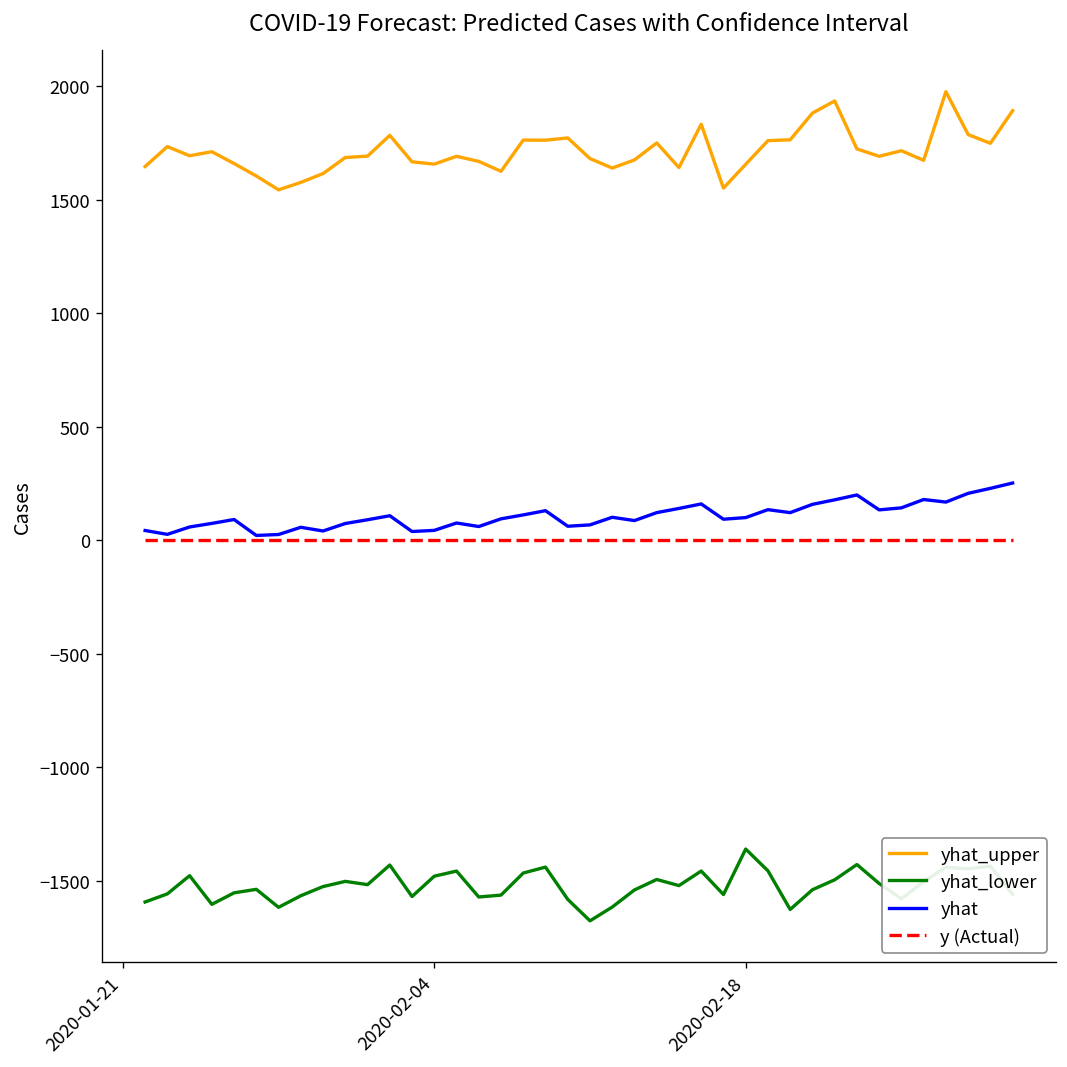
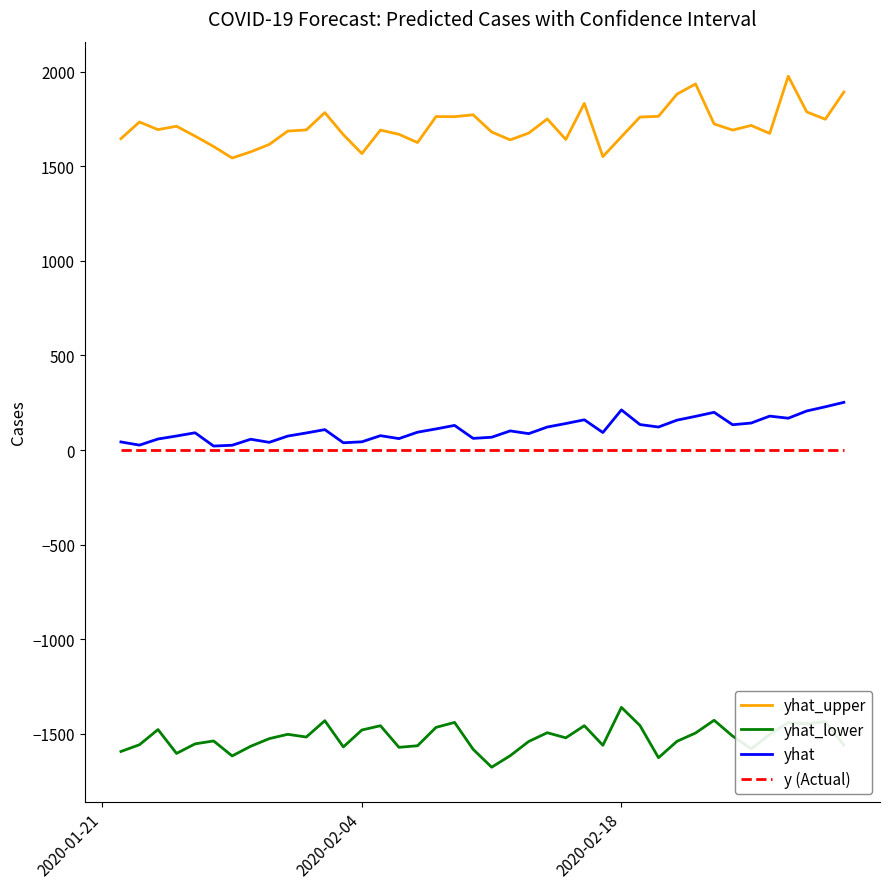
yhat_upper, 2020-02-04: 1660 -> 1570
yhat, 2020-02-18: 100 -> 210
